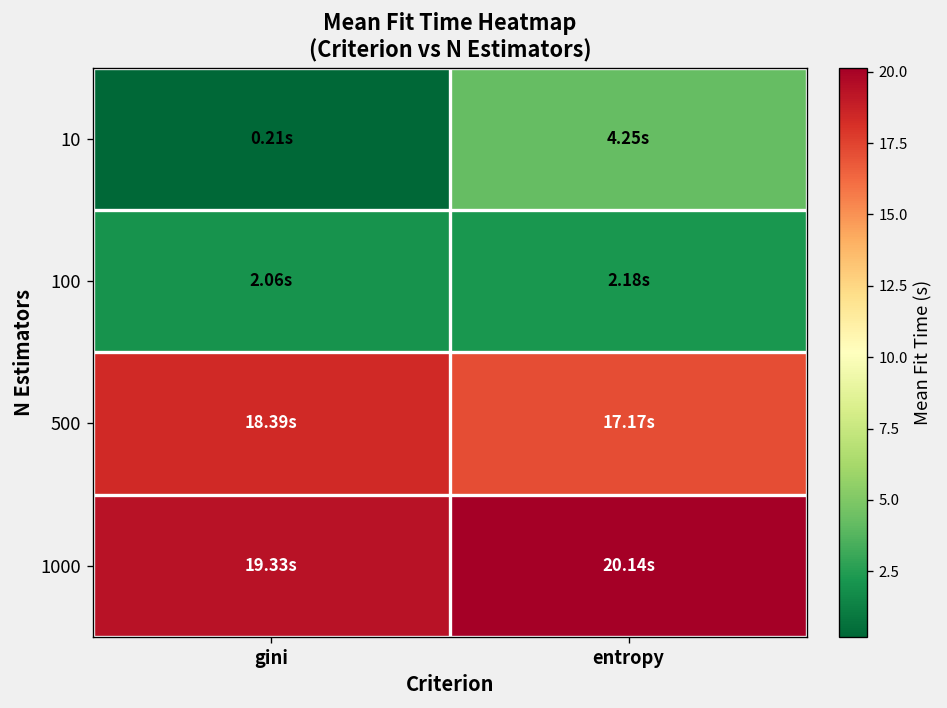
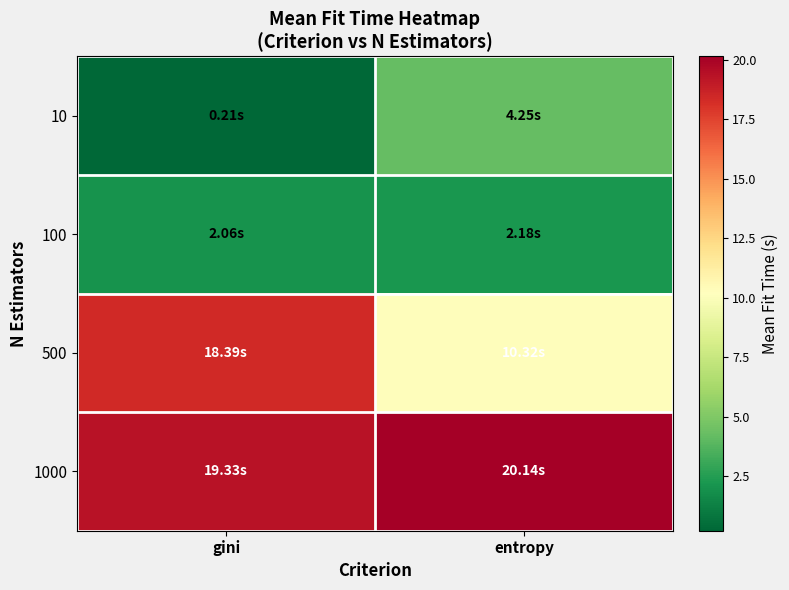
500, entropy: 17.17s -> 10.32s
